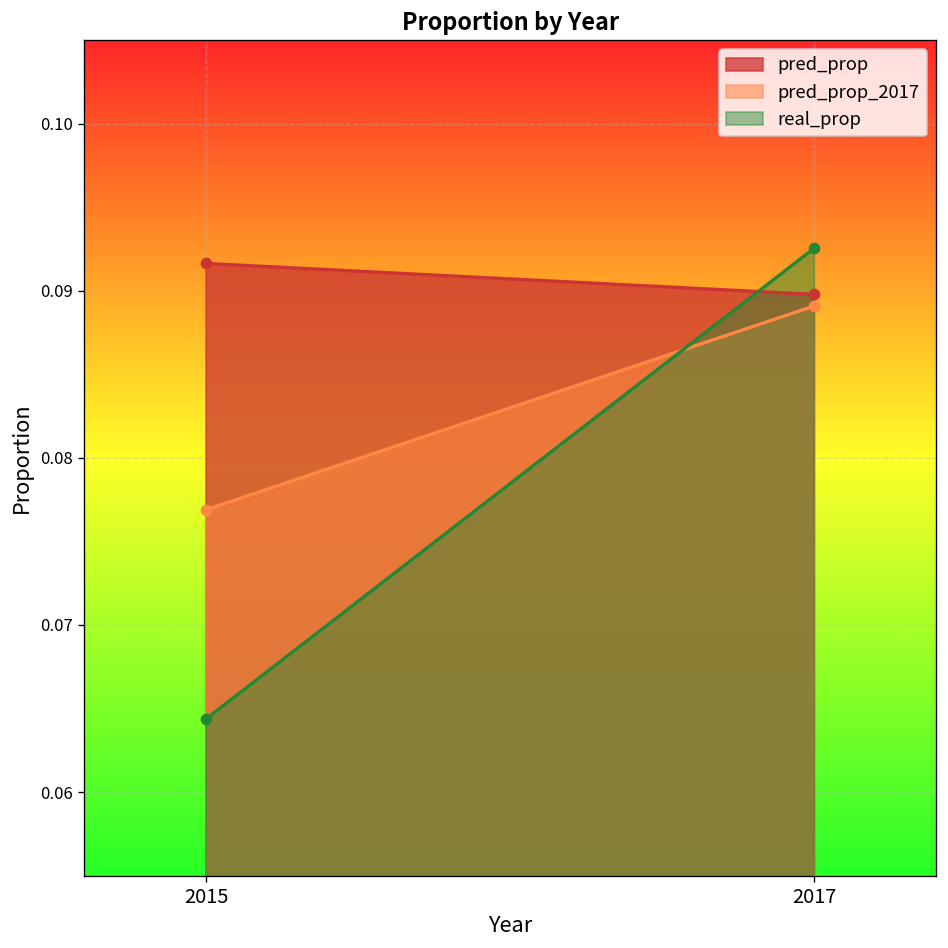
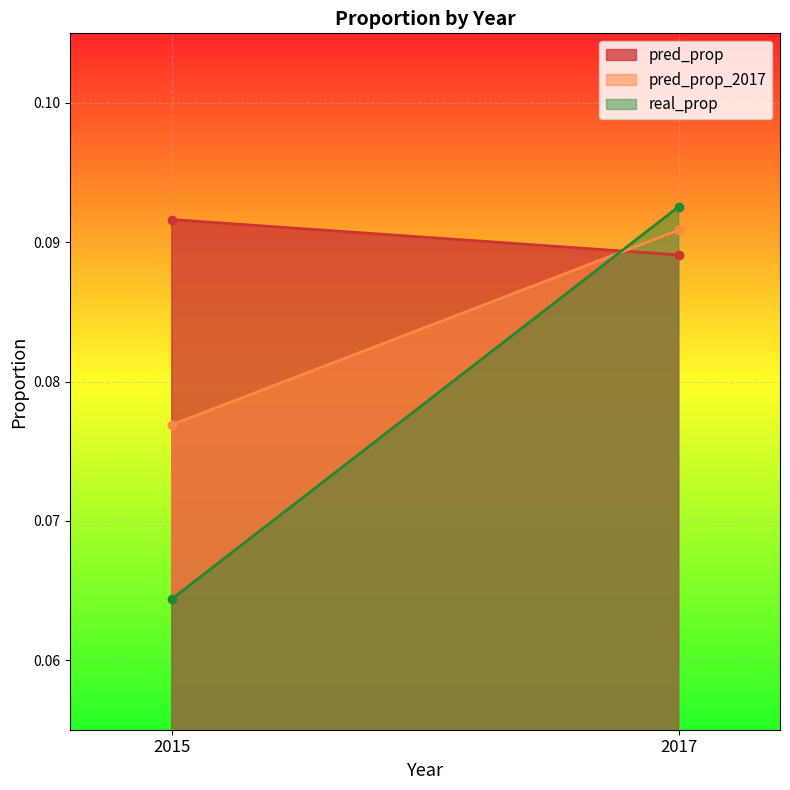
pred_prop, 2017: 0.0898 -> 0.0891
pred_prop_2017, 2017: 0.0891 -> 0.0909
